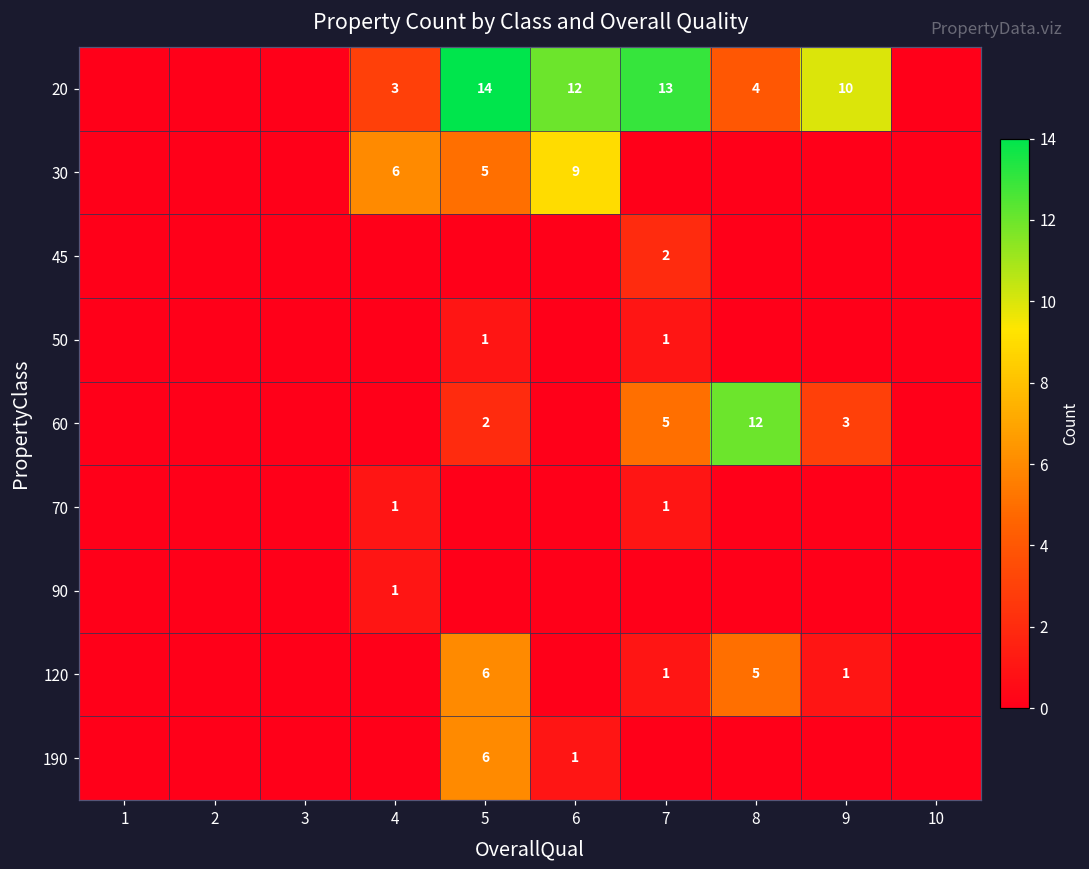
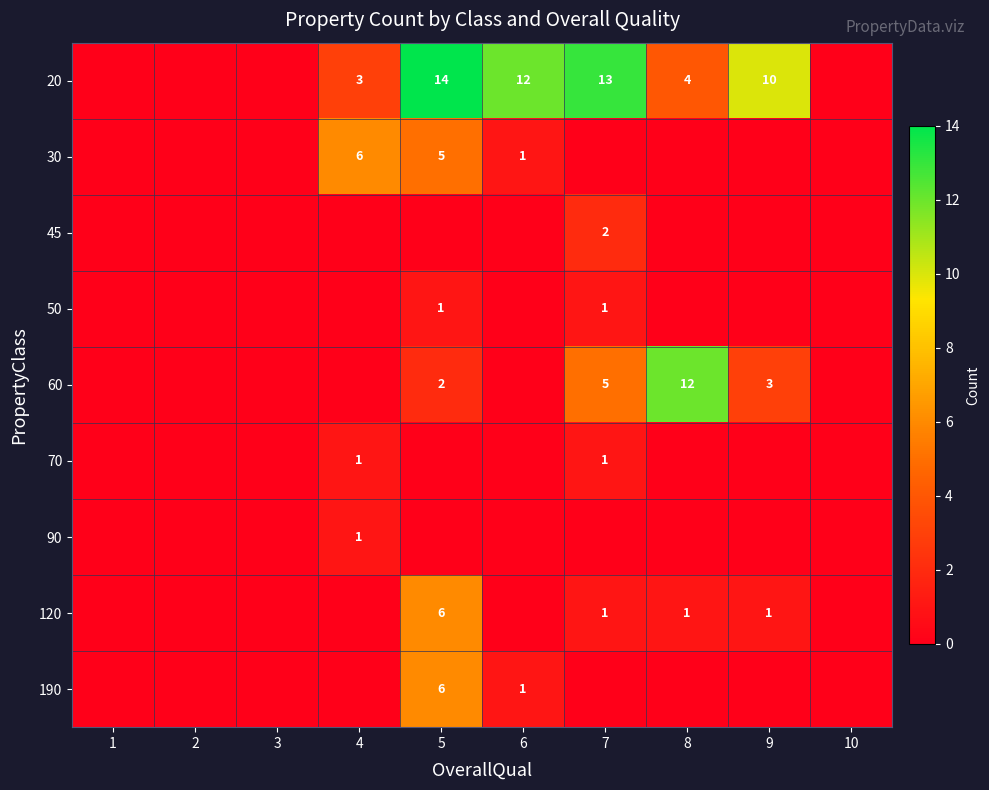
30, 6: 9 -> 1
120, 8: 5 -> 1
